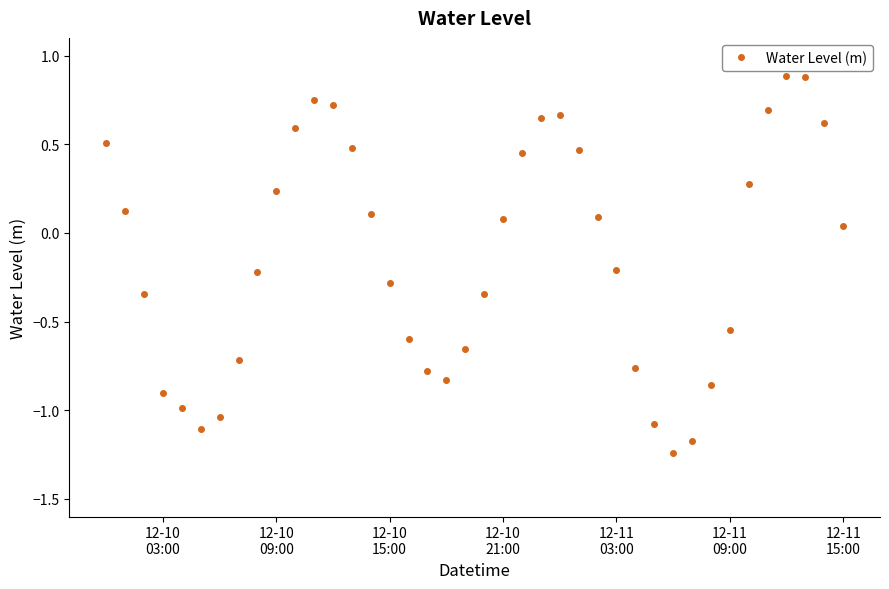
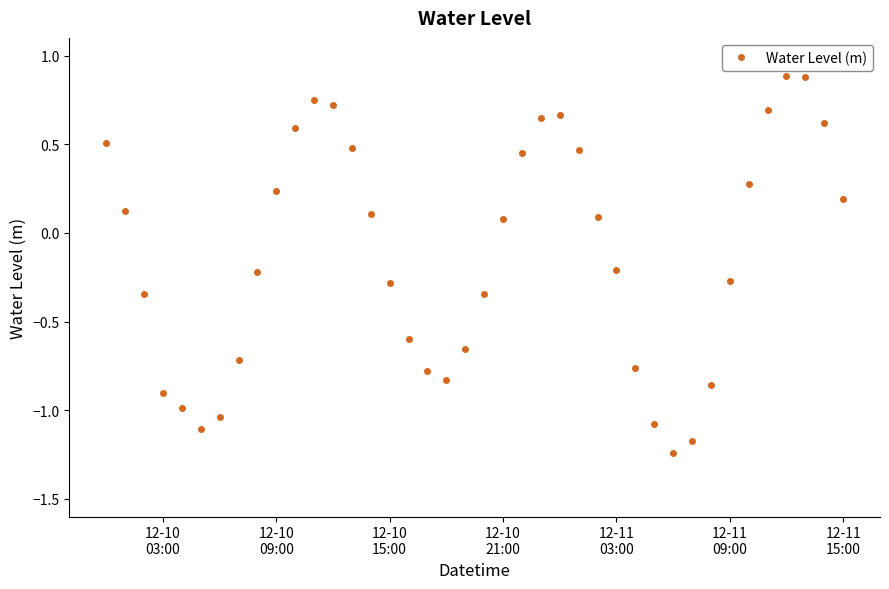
12-11 09:00: -0.55 -> -0.27
12-11 15:00: 0.04 -> 0.19
